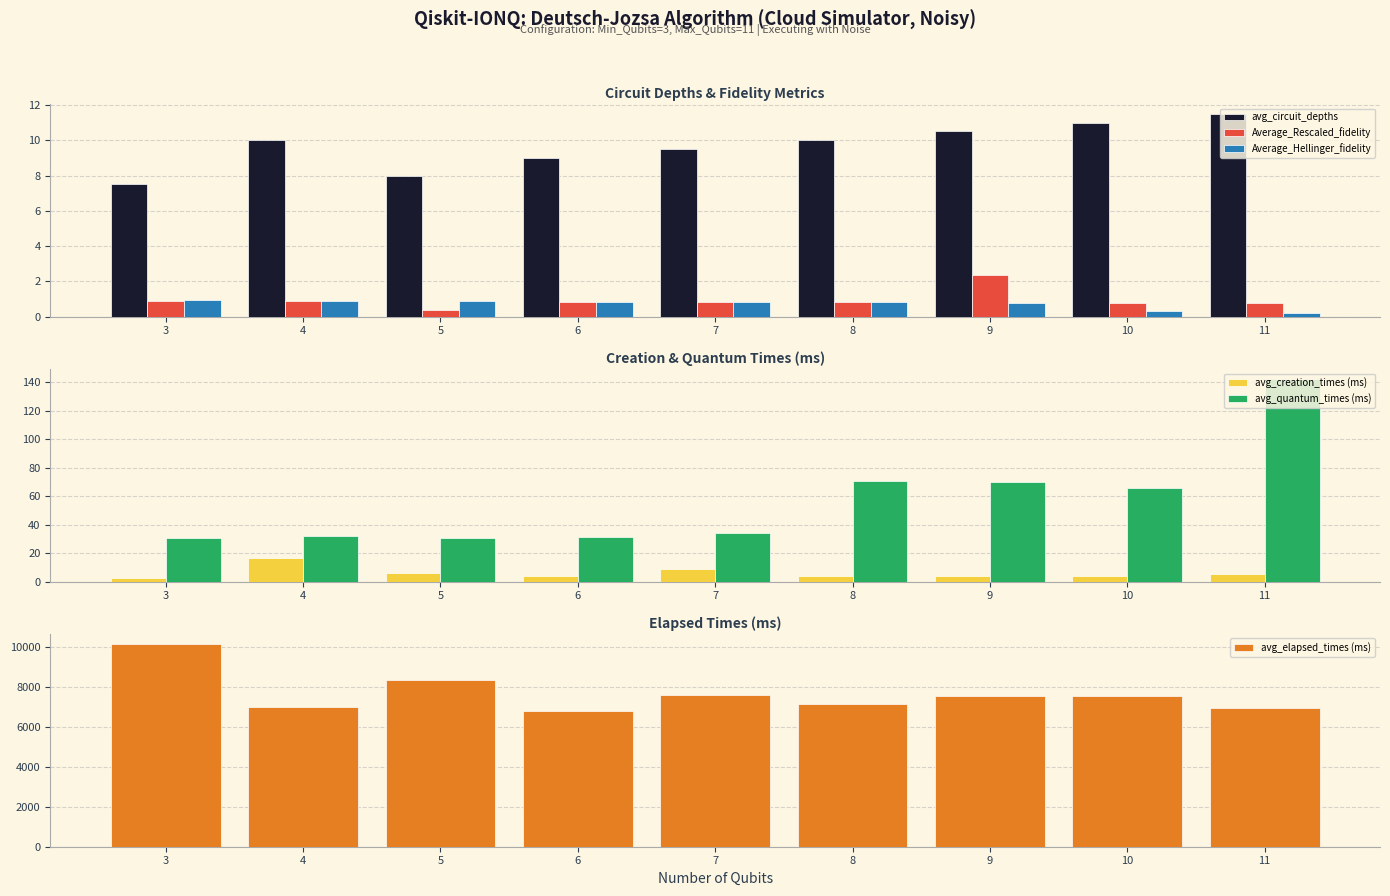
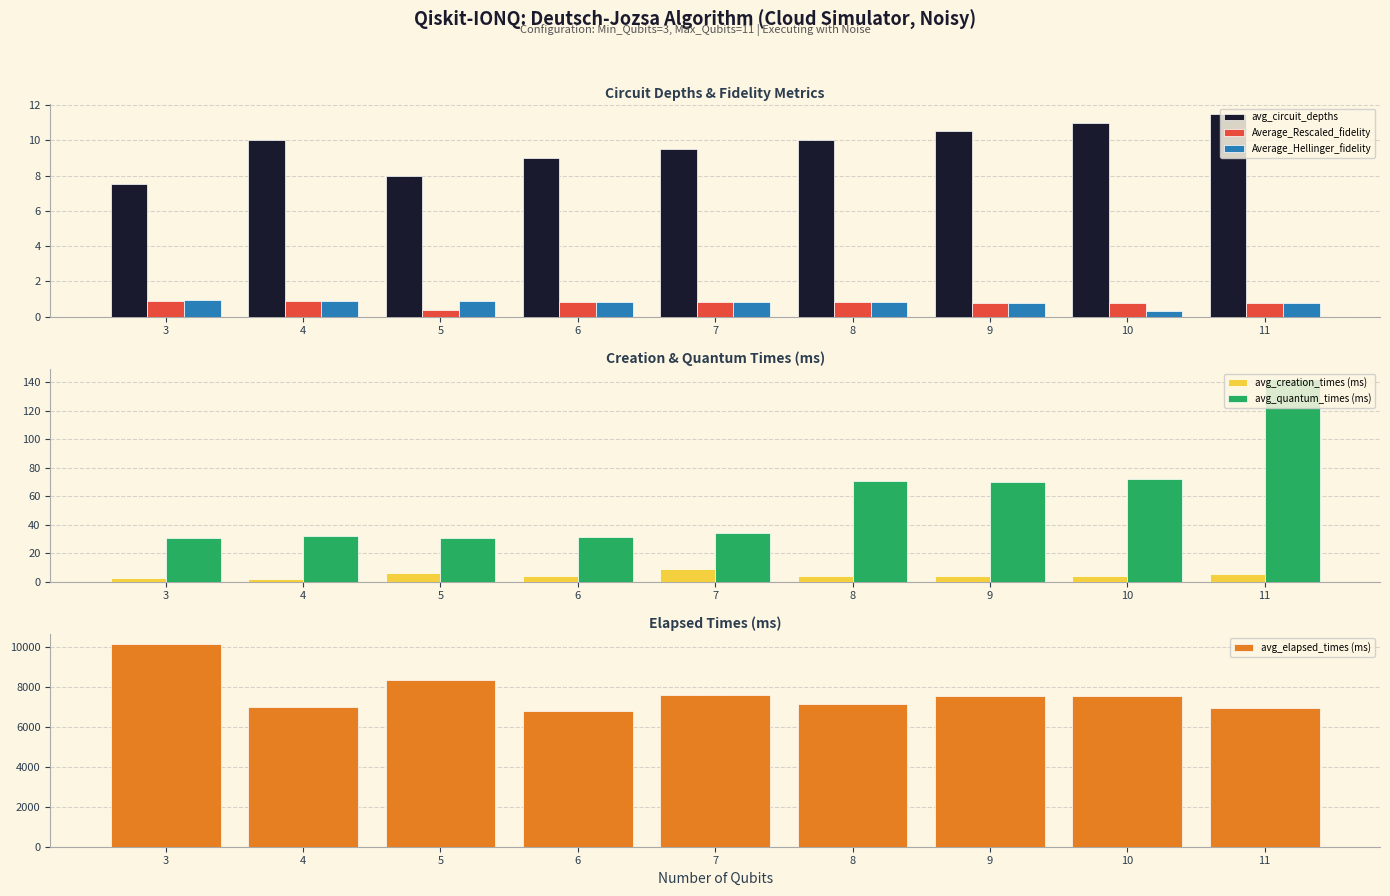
Circuit Depths & Fidelity Metrics, Average_Rescaled_fidelity, 9: 2.4 -> 0.8
Circuit Depths & Fidelity Metrics, Average_Hellinger_fidelity, 11: 0.2 -> 0.8
Creation & Quantum Times (ms), avg_creation_times (ms), 4: 17 -> 2
Creation & Quantum Times (ms), avg_quantum_times (ms), 10: 66 -> 72
